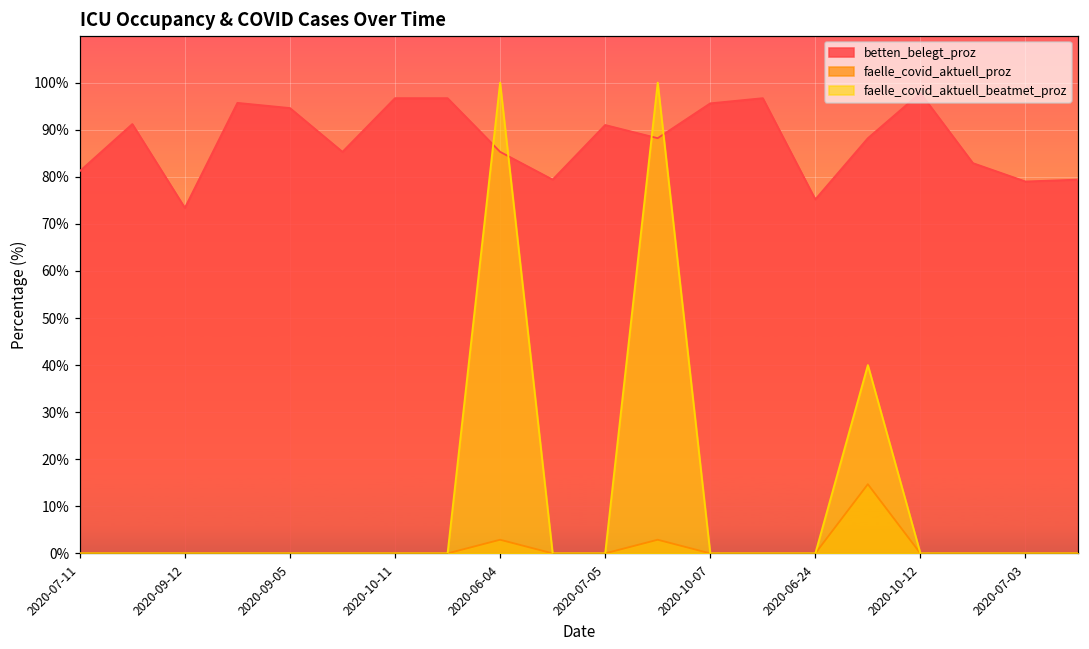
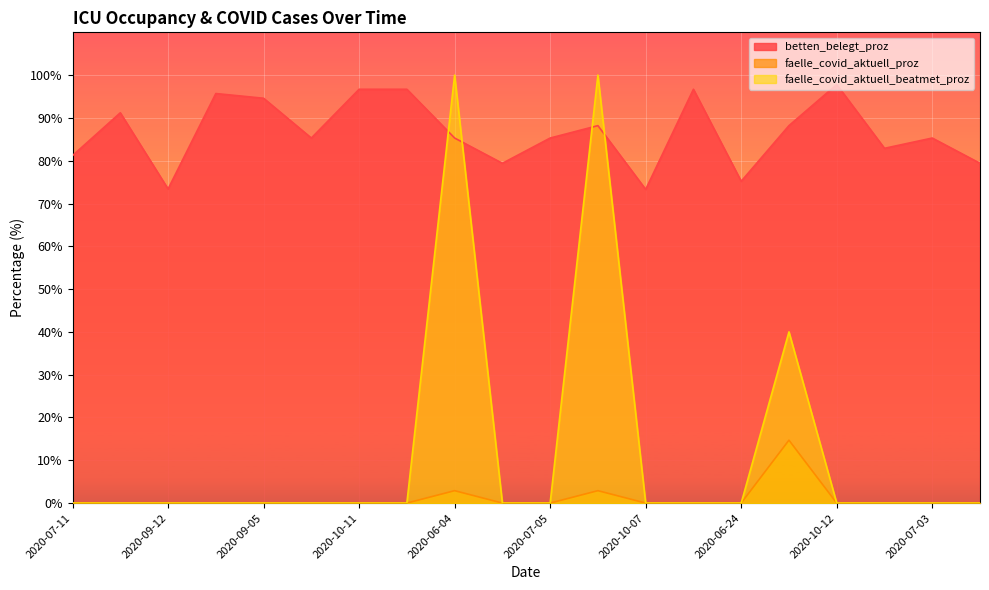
betten_belegt_proz, 2020-07-05: 91% -> 85%
betten_belegt_proz, 2020-10-07: 96% -> 73%
betten_belegt_proz, 2020-07-03: 79% -> 85%
